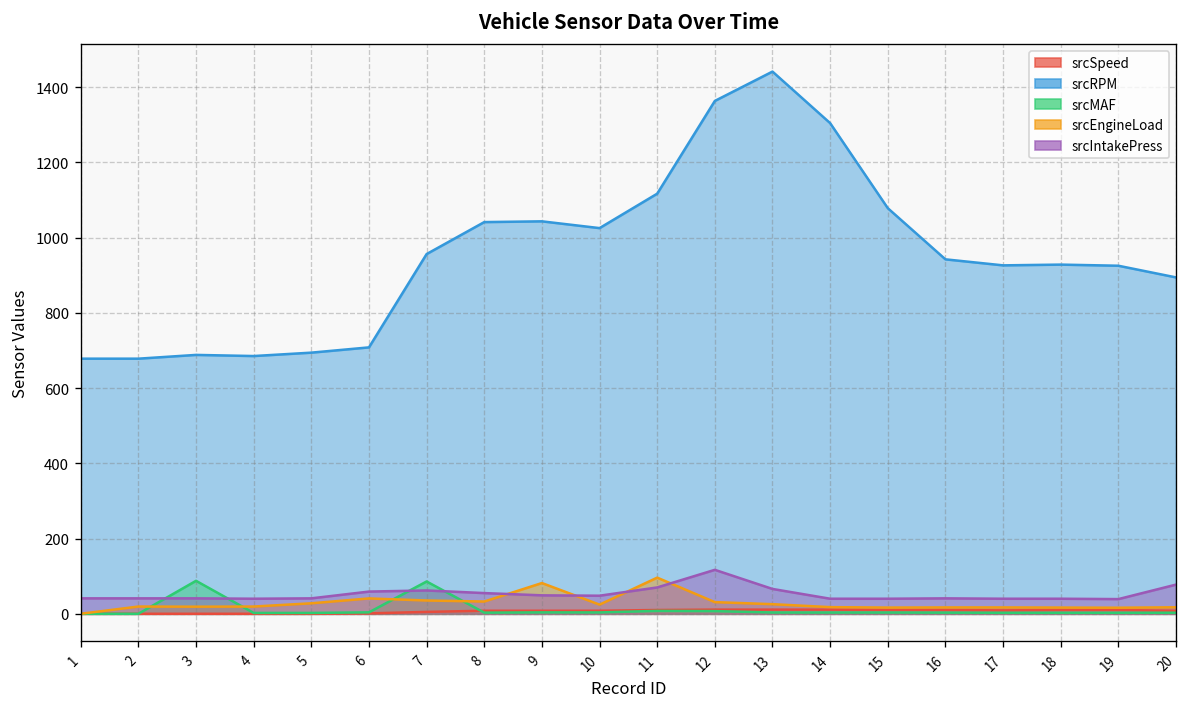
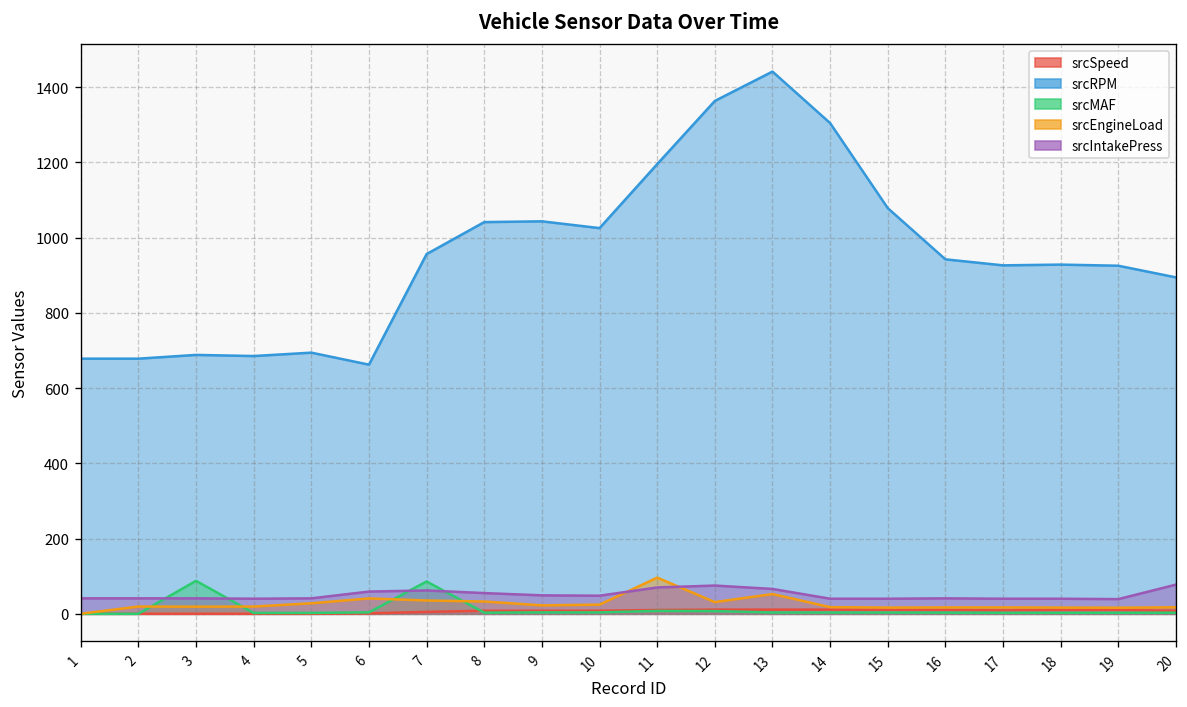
srcRPM, 6: 710 -> 660
srcEngineLoad, 9: 80 -> 20
srcRPM, 11: 1120 -> 1200
srcIntakePress, 12: 120 -> 80
srcEngineLoad, 13: 30 -> 50
